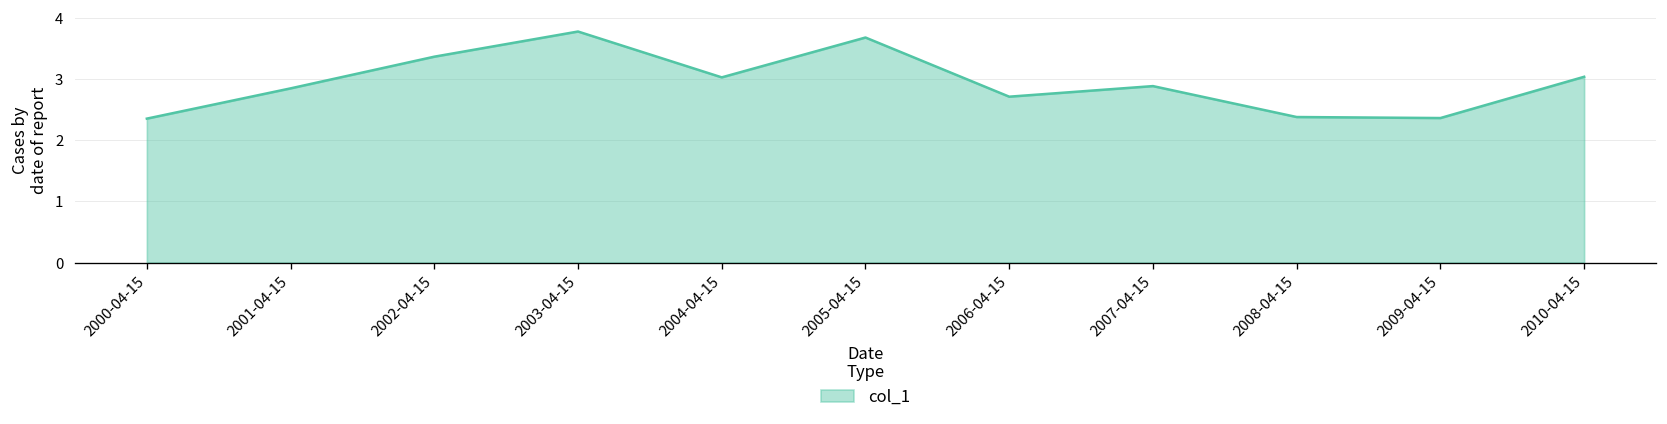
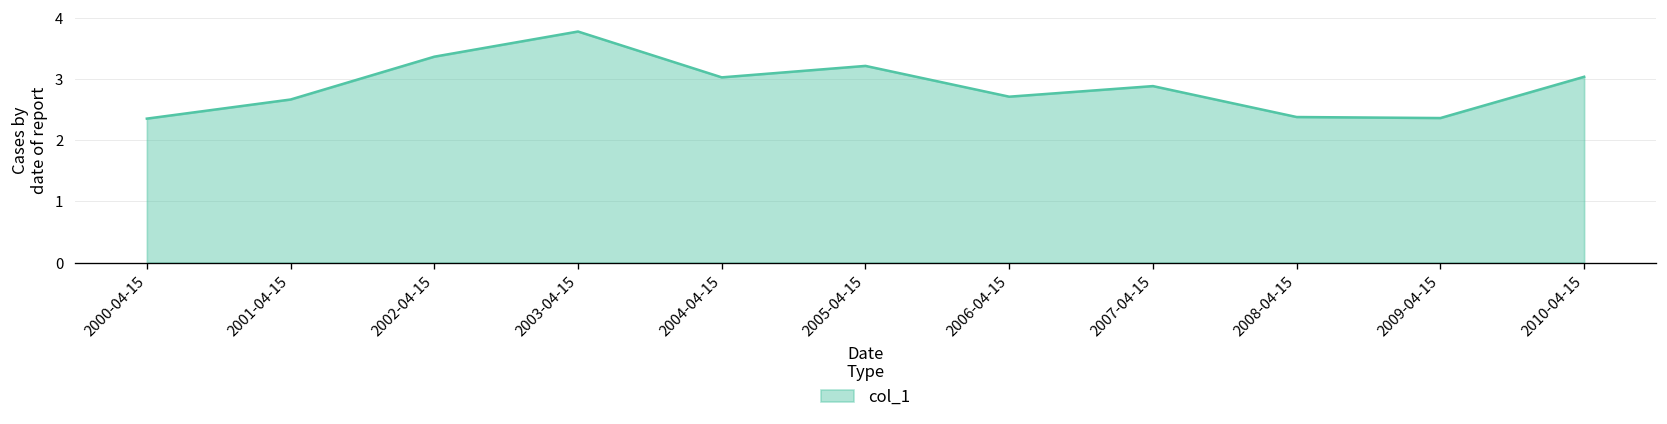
2001-04-15: 2.8 -> 2.7
2005-04-15: 3.7 -> 3.2
